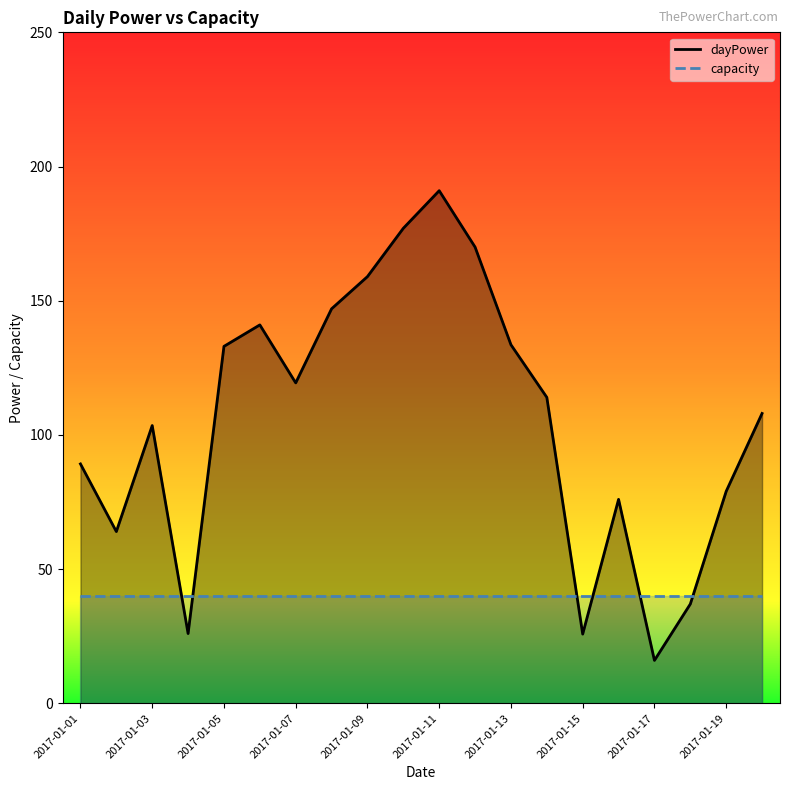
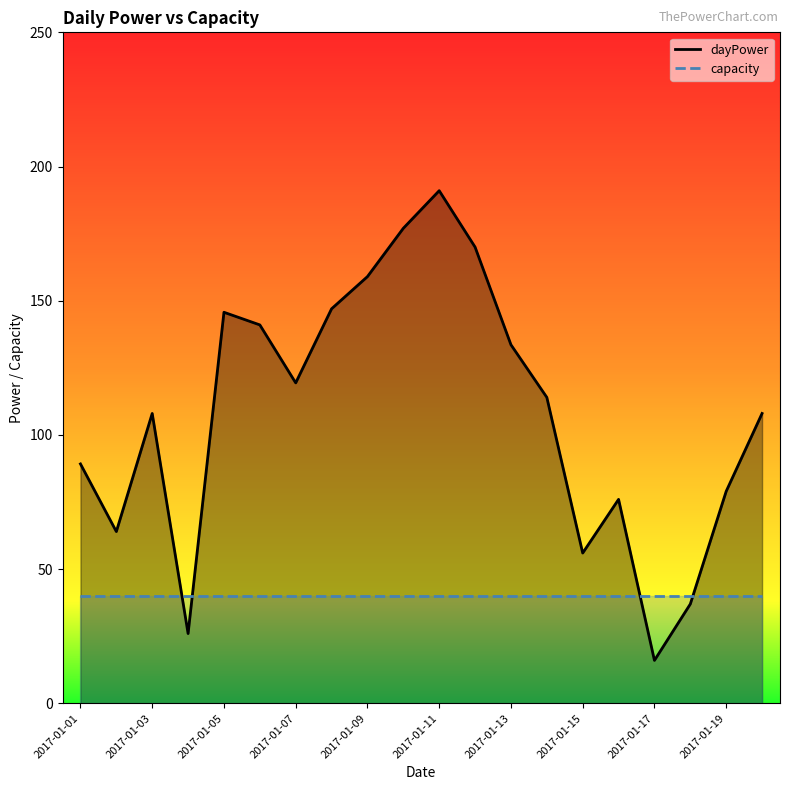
dayPower, 2017-01-03: 104 -> 108
dayPower, 2017-01-05: 133 -> 146
dayPower, 2017-01-15: 26 -> 56
